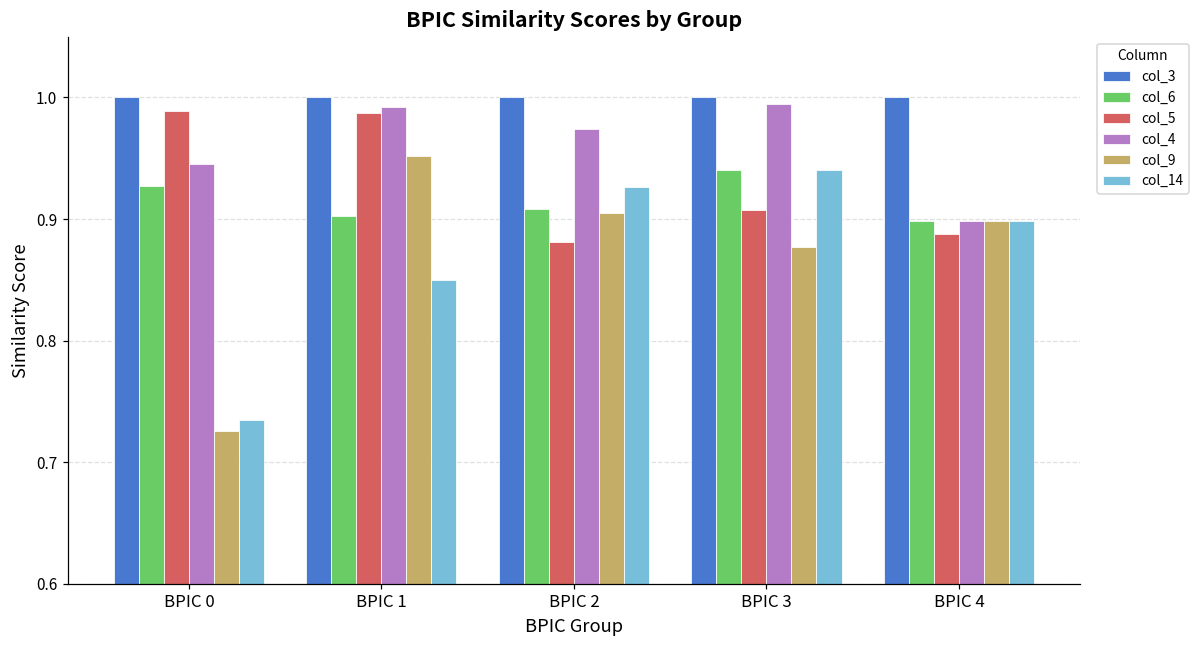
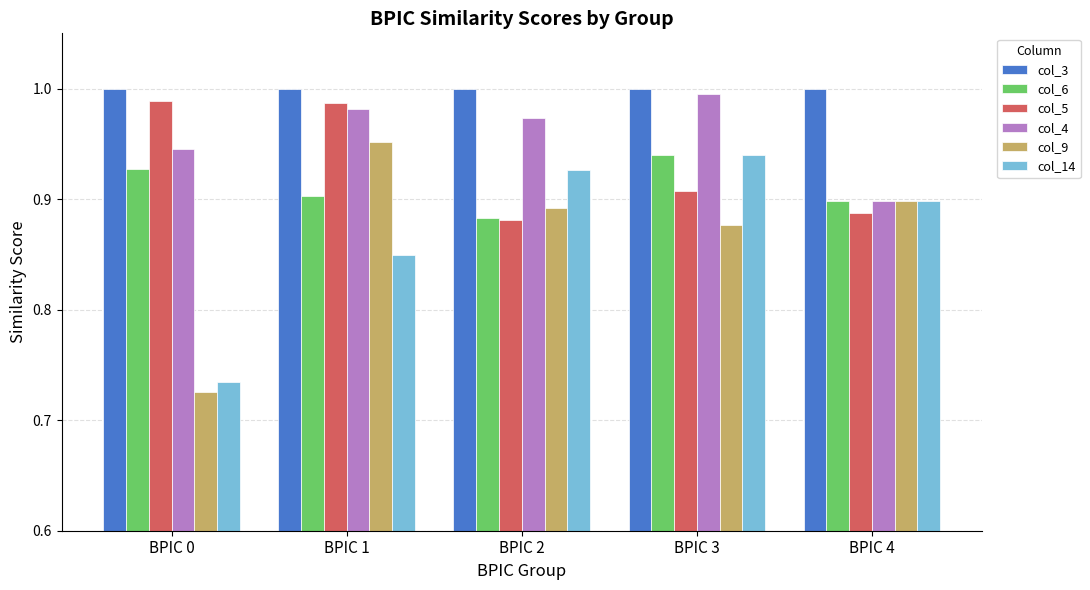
col_4, BPIC 1: 0.992 -> 0.982
col_6, BPIC 2: 0.908 -> 0.883
col_9, BPIC 2: 0.905 -> 0.892
